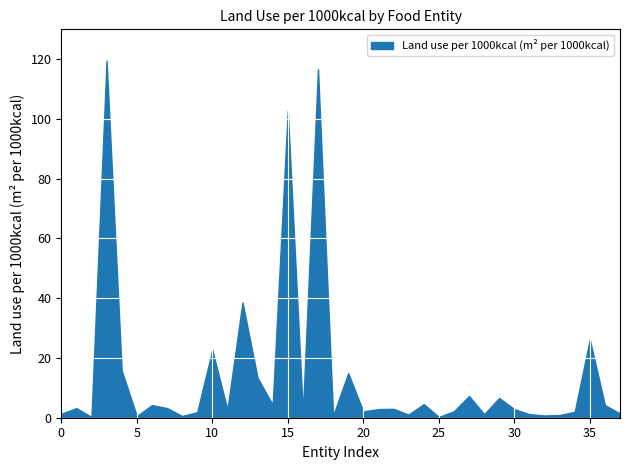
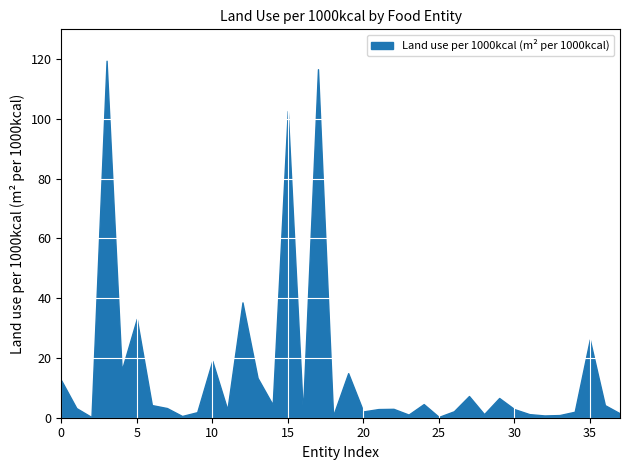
0: 1 -> 12
5: 1 -> 33
10: 23 -> 19
